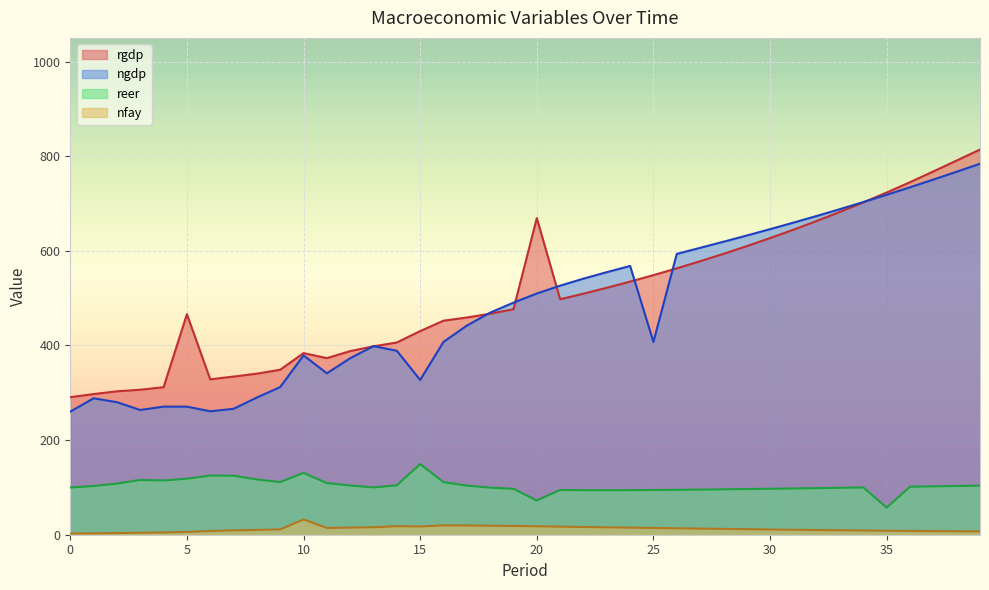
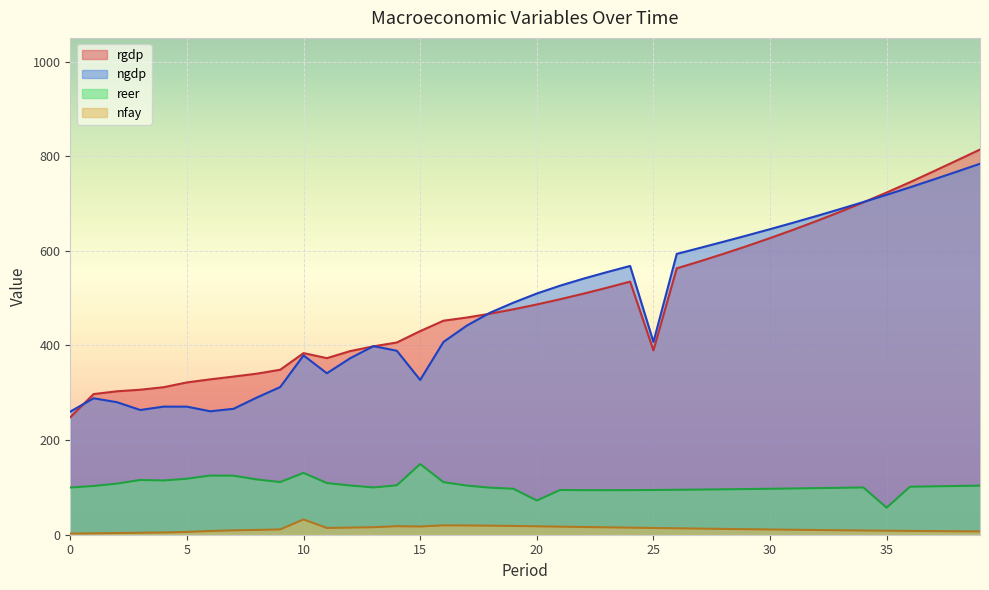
rgdp, 0: 290 -> 250
rgdp, 5: 470 -> 320
rgdp, 20: 670 -> 490
rgdp, 25: 550 -> 390
